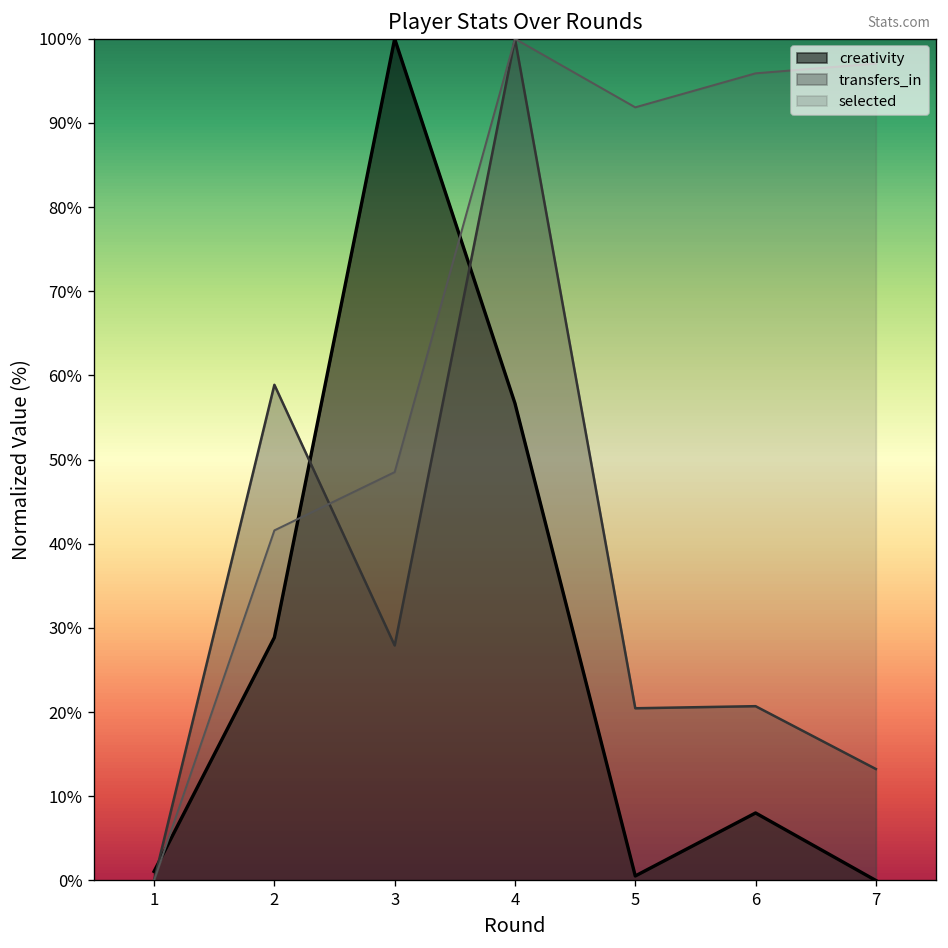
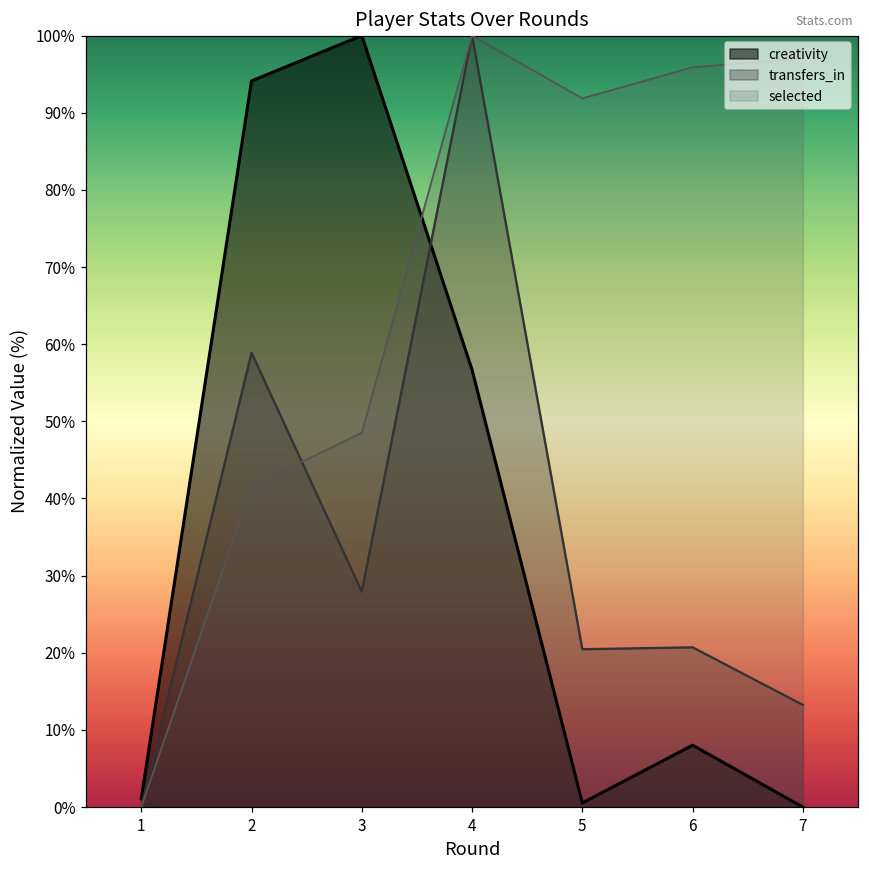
creativity, 2: 29% -> 94%
